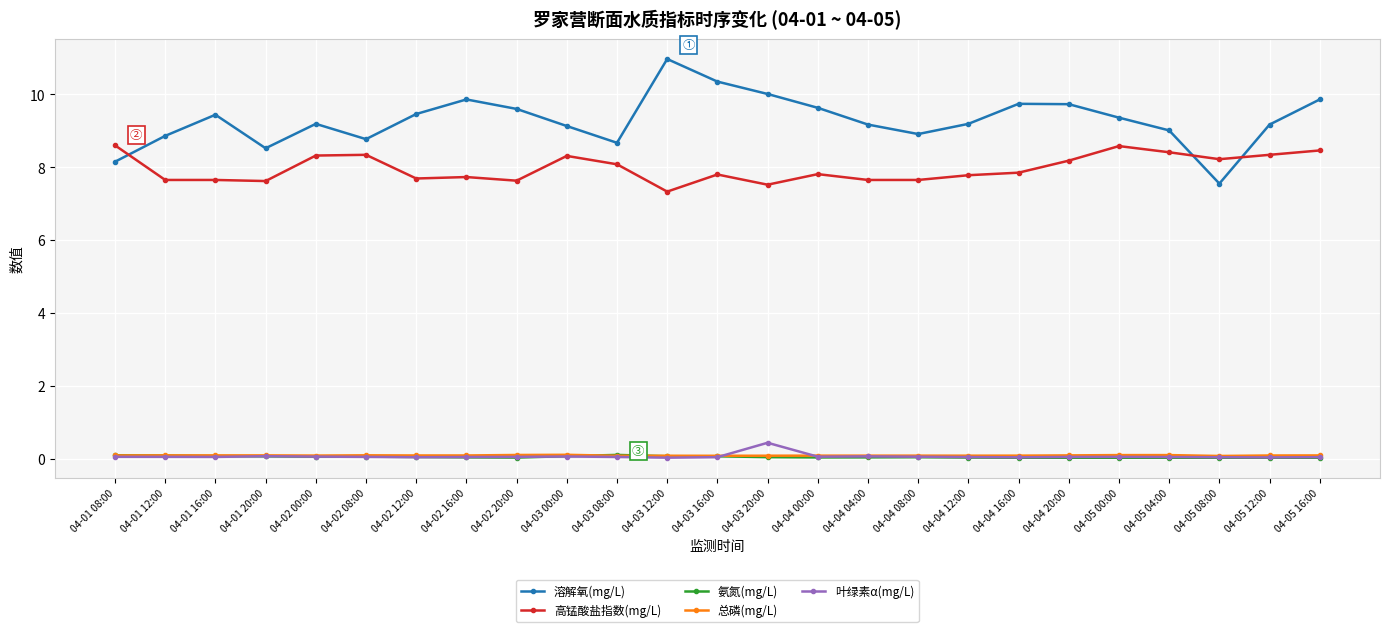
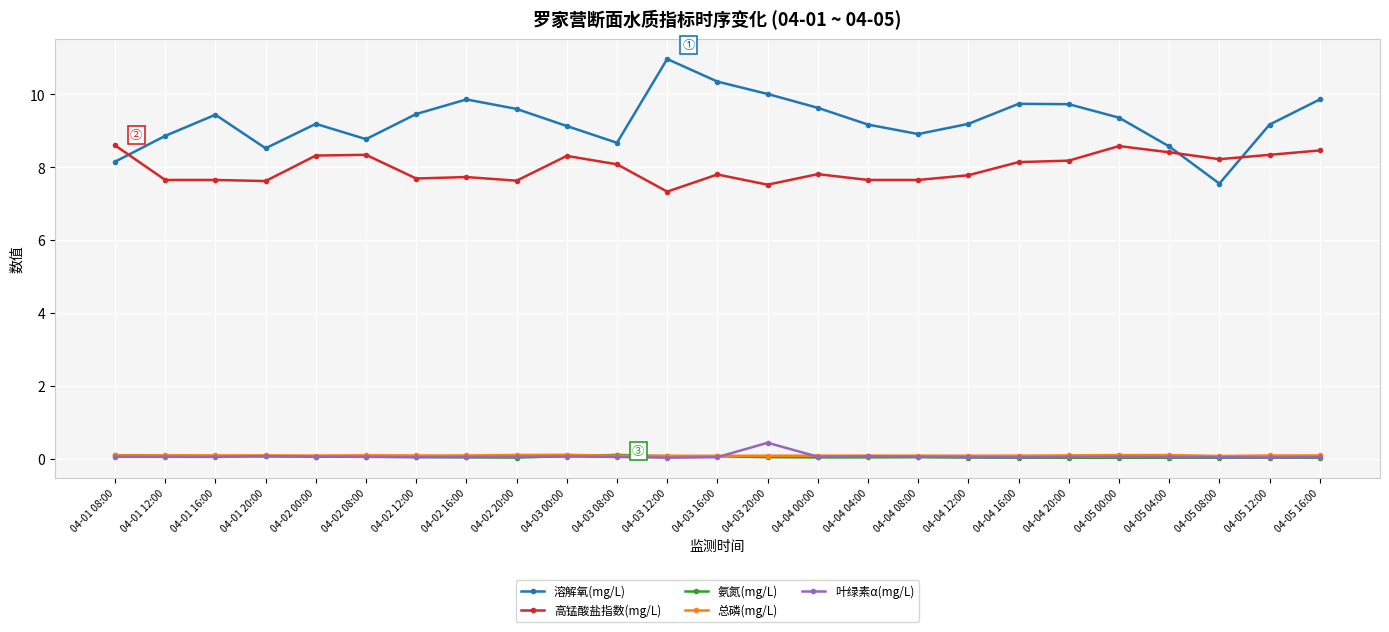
高锰酸盐指数(mg/L), 04-04 16:00: 7.9 -> 8.1
溶解氧(mg/L), 04-05 04:00: 9.0 -> 8.6
